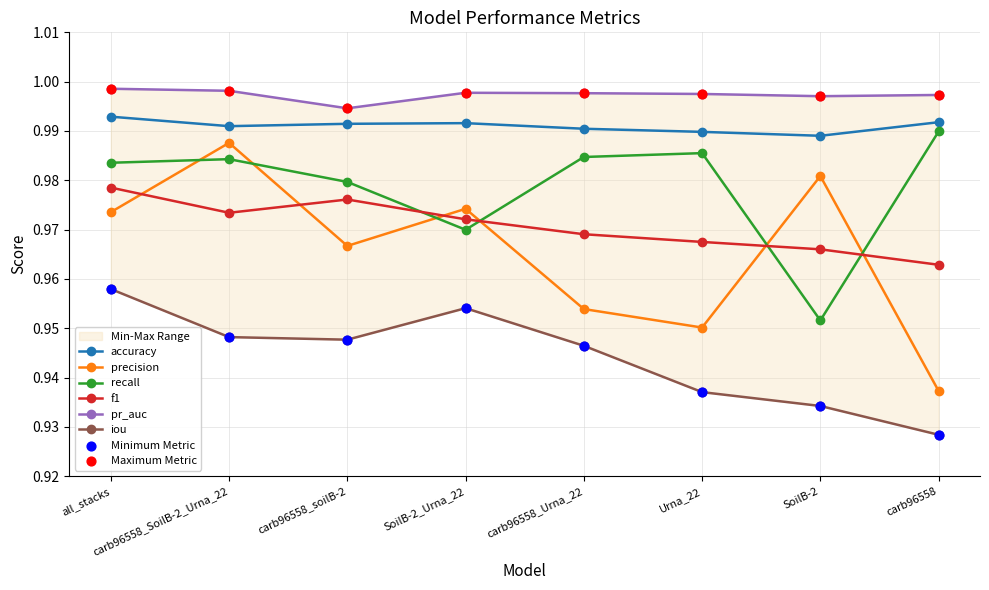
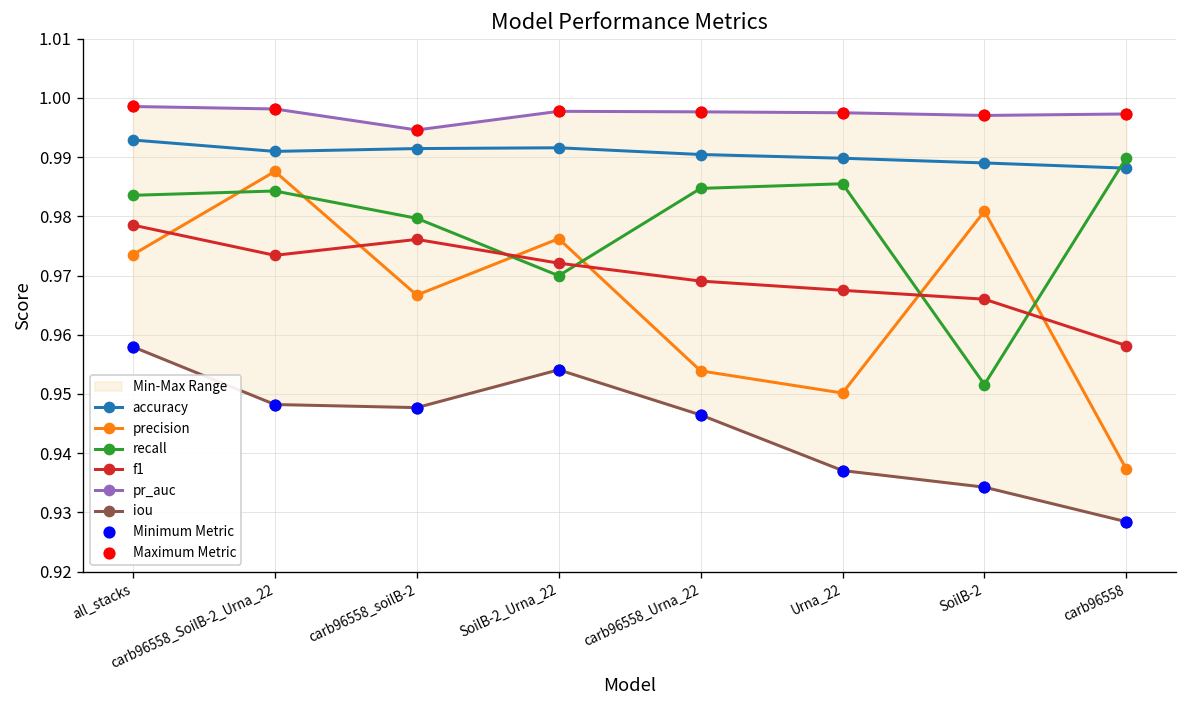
precision, SoilB-2_Urna_22: 0.974 -> 0.976
accuracy, carb96558: 0.992 -> 0.988
f1, carb96558: 0.963 -> 0.958
